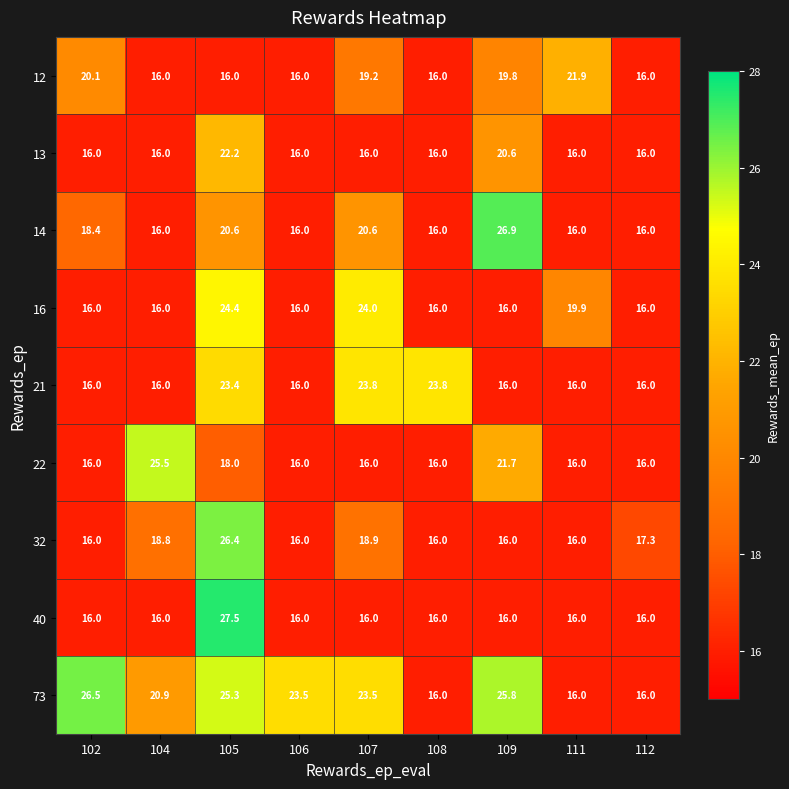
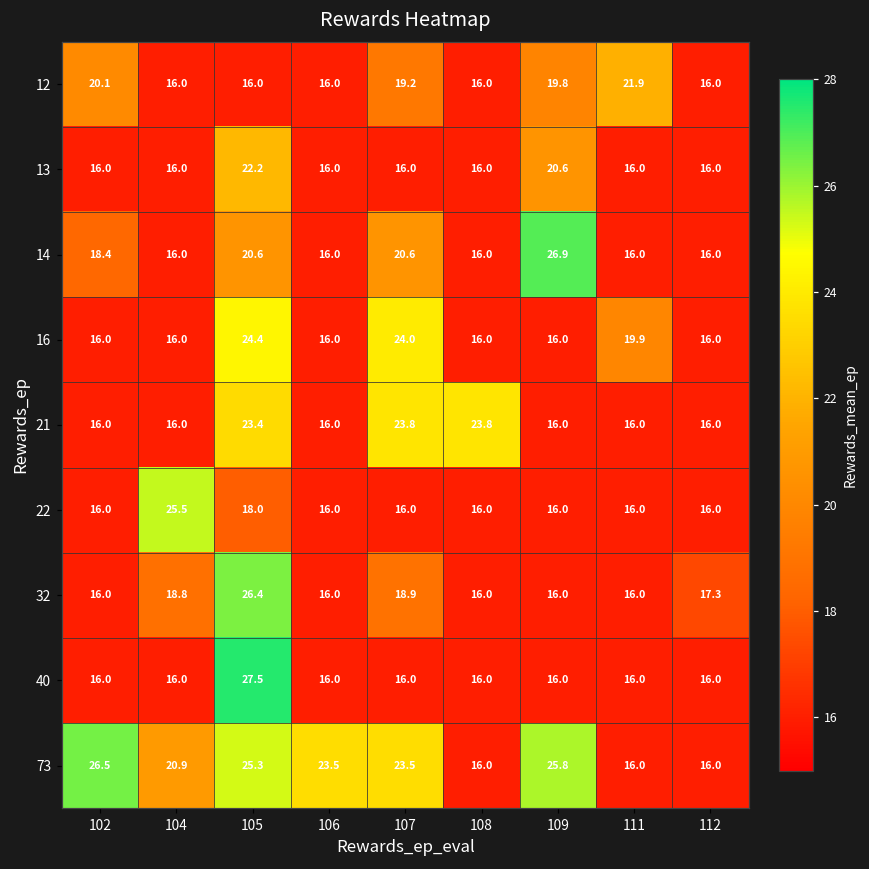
22, 109: 21.7 -> 16.0
